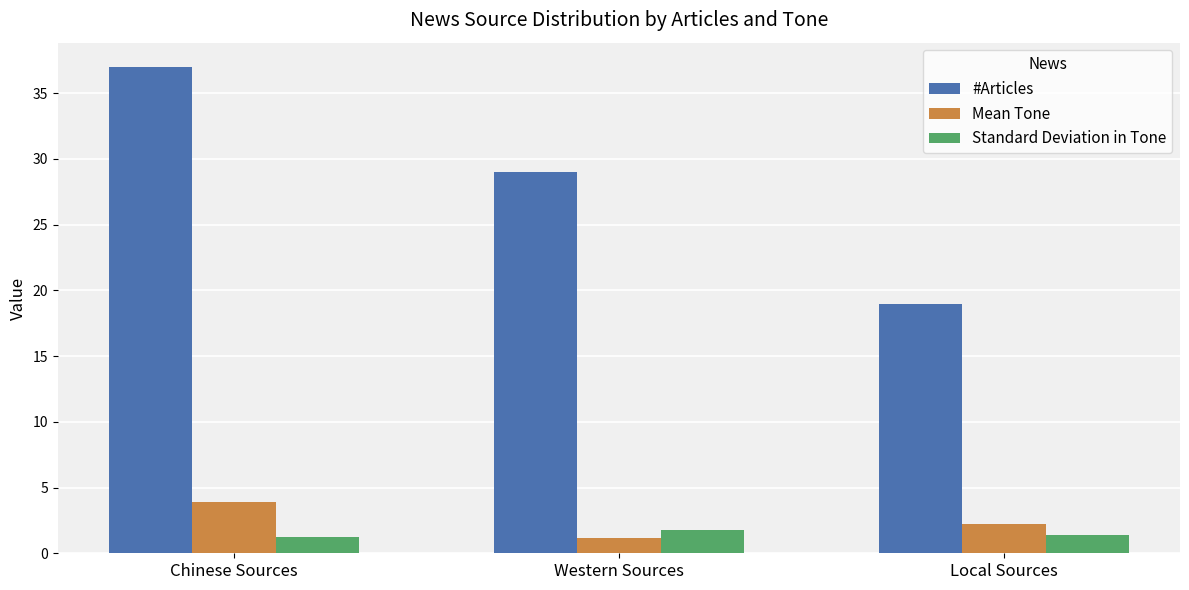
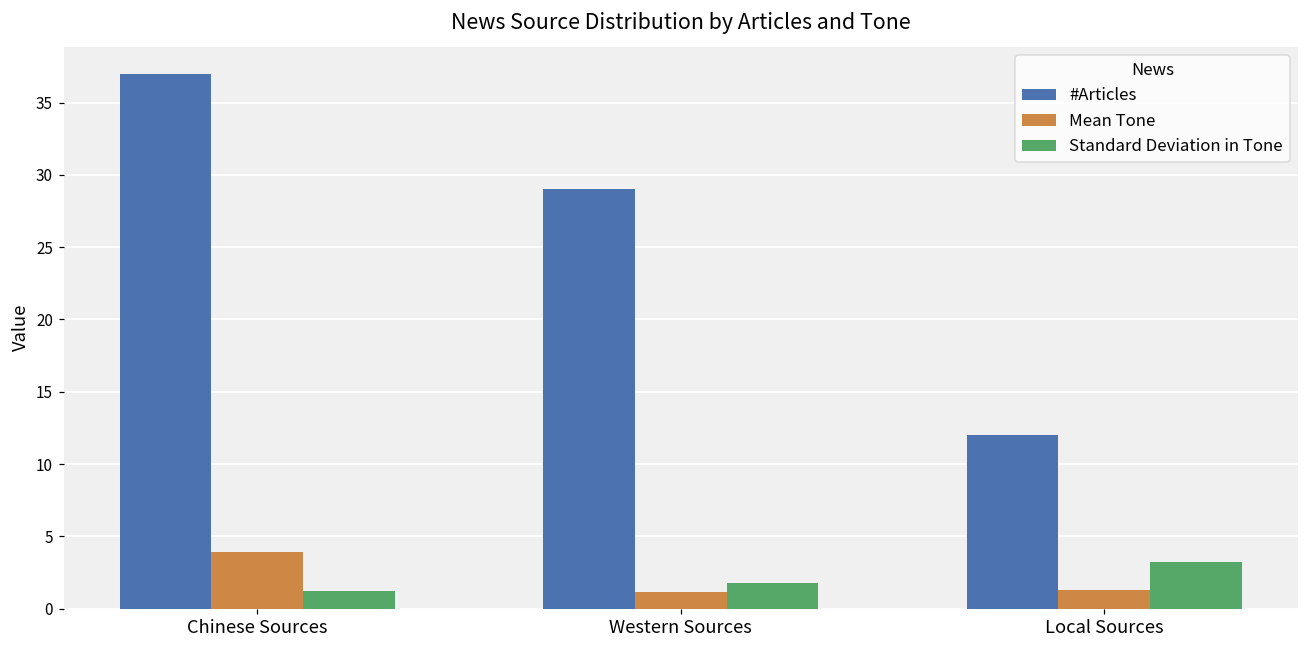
#Articles, Local Sources: 19 -> 12
Mean Tone, Local Sources: 2.2 -> 1.3
Standard Deviation in Tone, Local Sources: 1.4 -> 3.2
